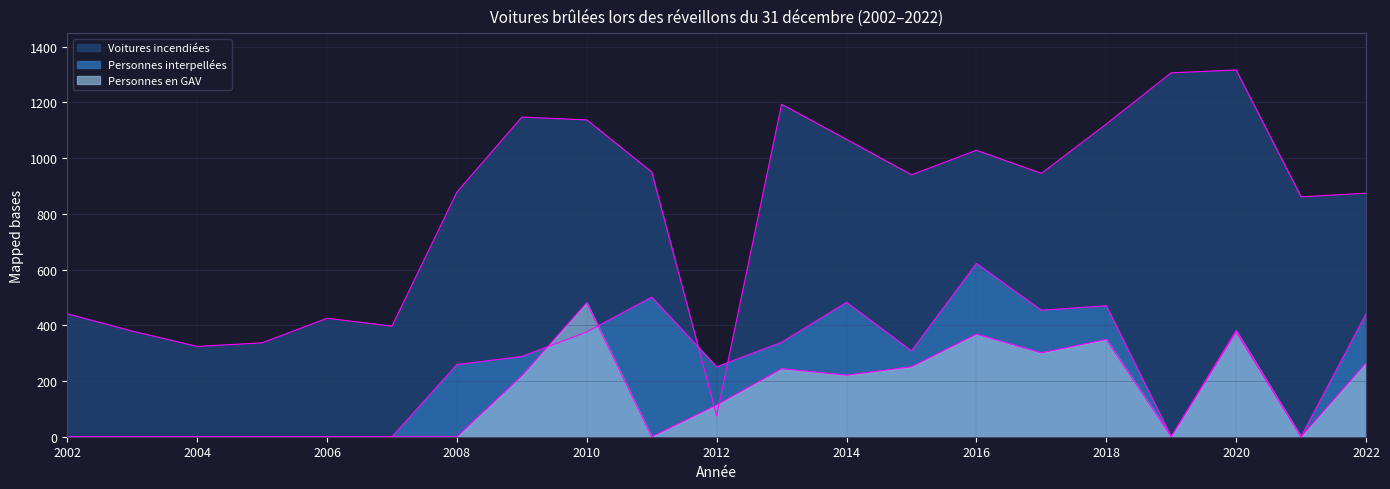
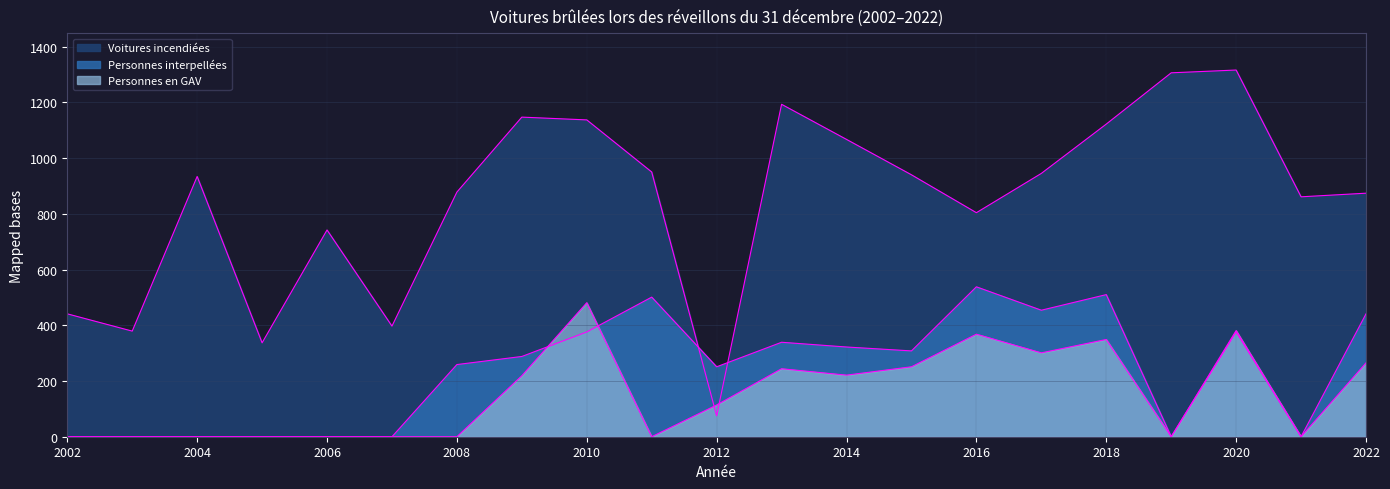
Voitures incendiées, 2004: 320 -> 930
Voitures incendiées, 2006: 430 -> 740
Personnes interpellées, 2014: 480 -> 320
Voitures incendiées, 2016: 1030 -> 800
Personnes interpellées, 2016: 620 -> 540
Personnes interpellées, 2018: 470 -> 510
